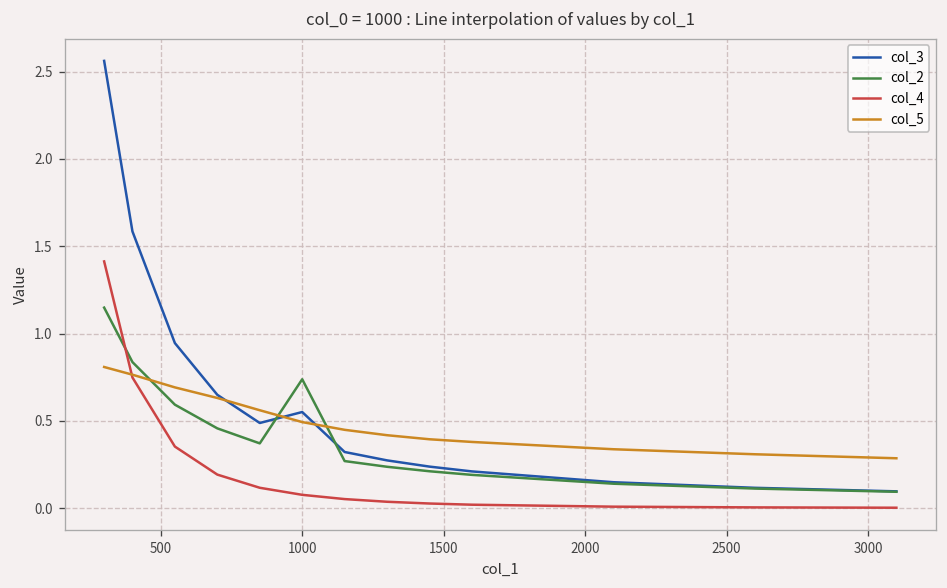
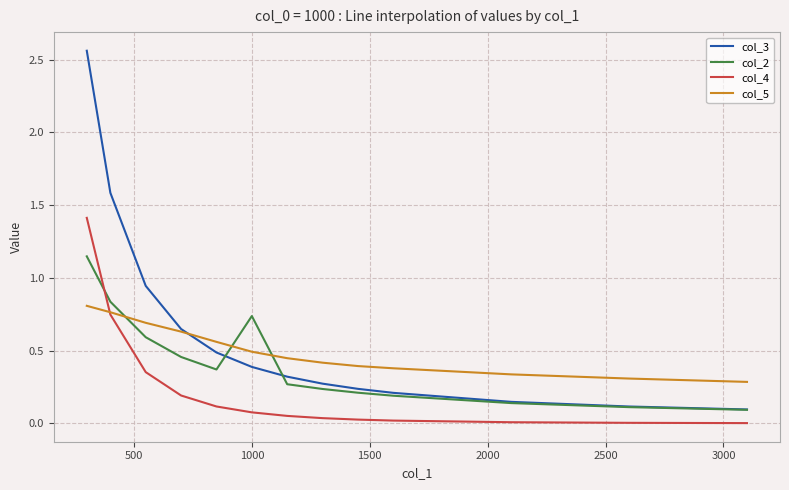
col_3, 1000: 0.55 -> 0.39
